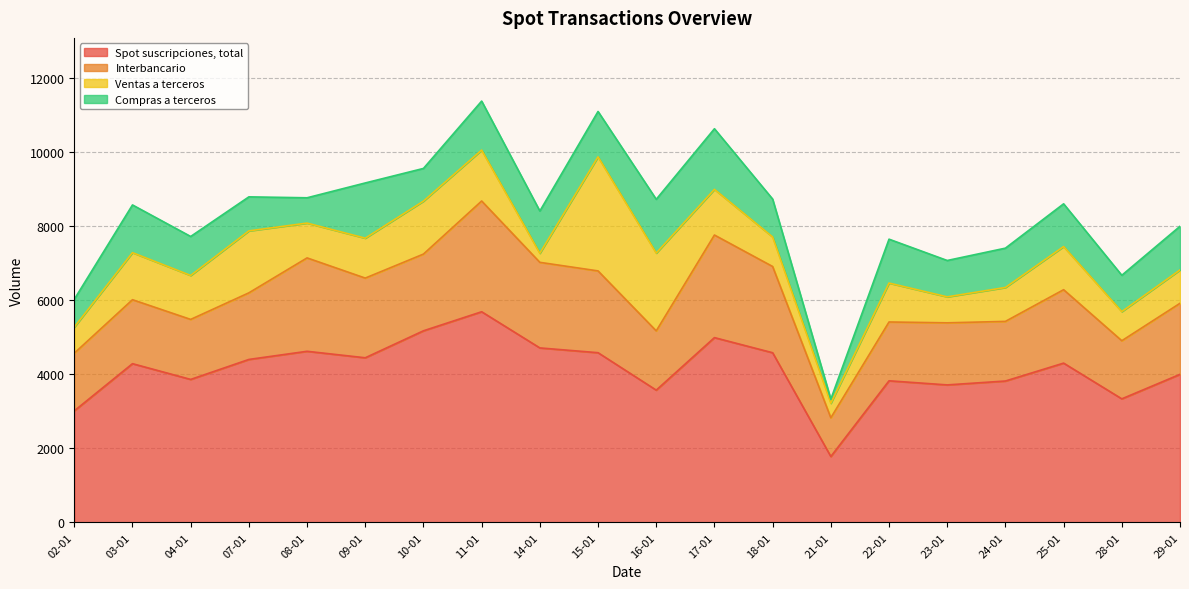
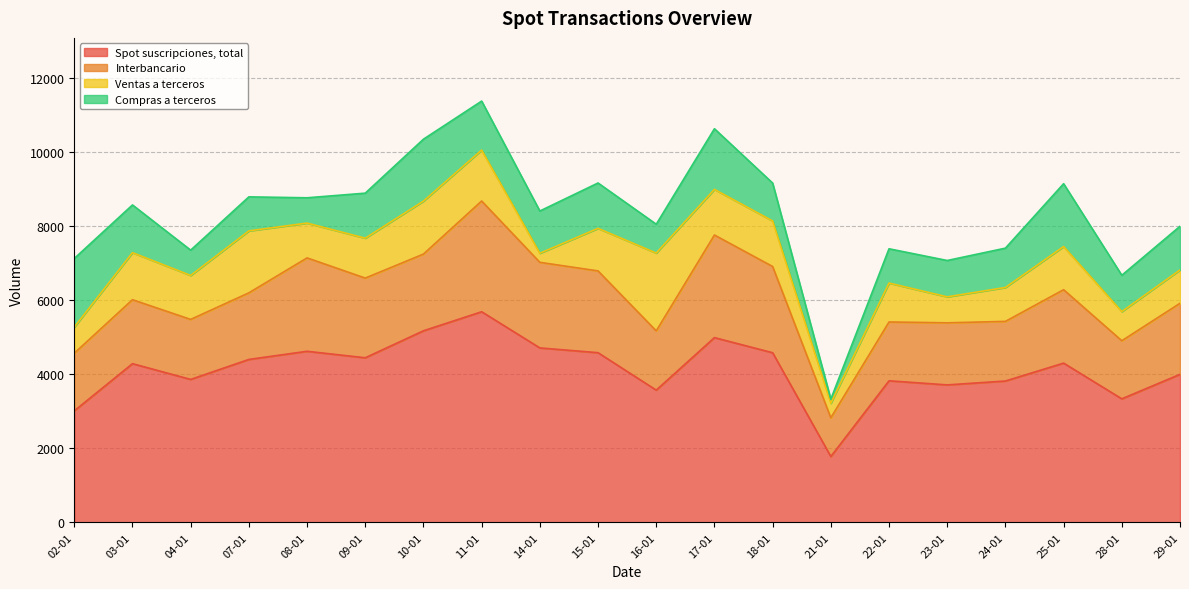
Compras a terceros, 02-01: 800 -> 1900
Compras a terceros, 04-01: 1100 -> 700
Compras a terceros, 09-01: 1500 -> 1200
Compras a terceros, 10-01: 900 -> 1700
Ventas a terceros, 15-01: 3100 -> 1100
Compras a terceros, 16-01: 1500 -> 800
Ventas a terceros, 18-01: 800 -> 1200
Compras a terceros, 22-01: 1200 -> 900
Compras a terceros, 25-01: 1200 -> 1700
